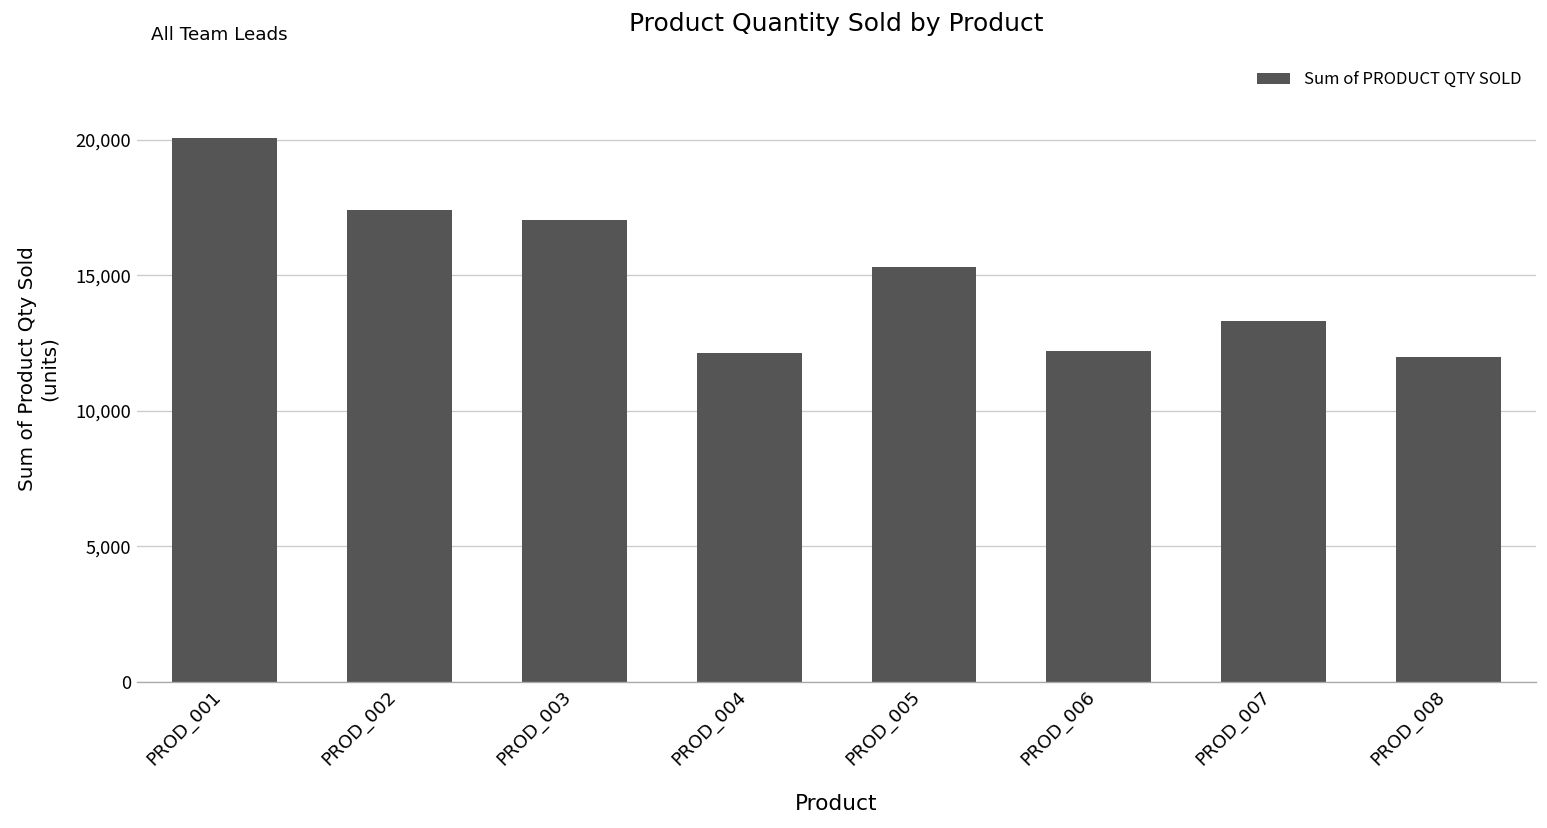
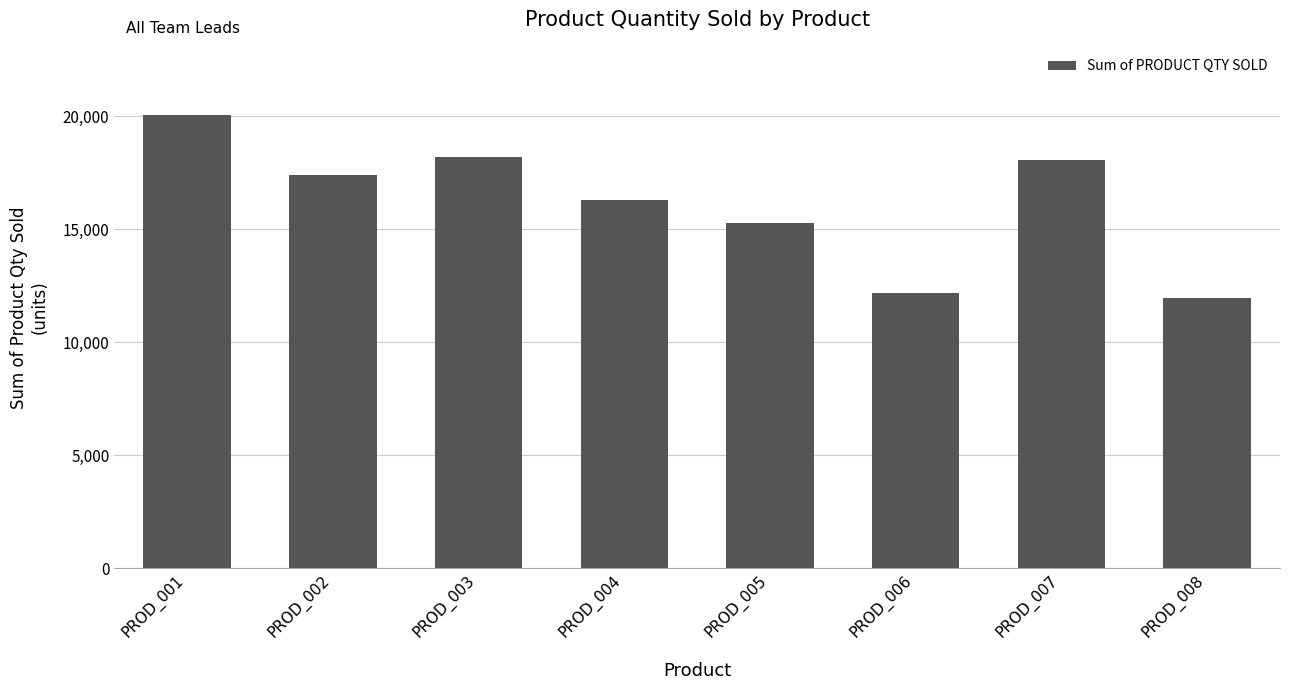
PROD_003: 17,000 -> 18,200
PROD_004: 12,100 -> 16,300
PROD_007: 13,300 -> 18,100
